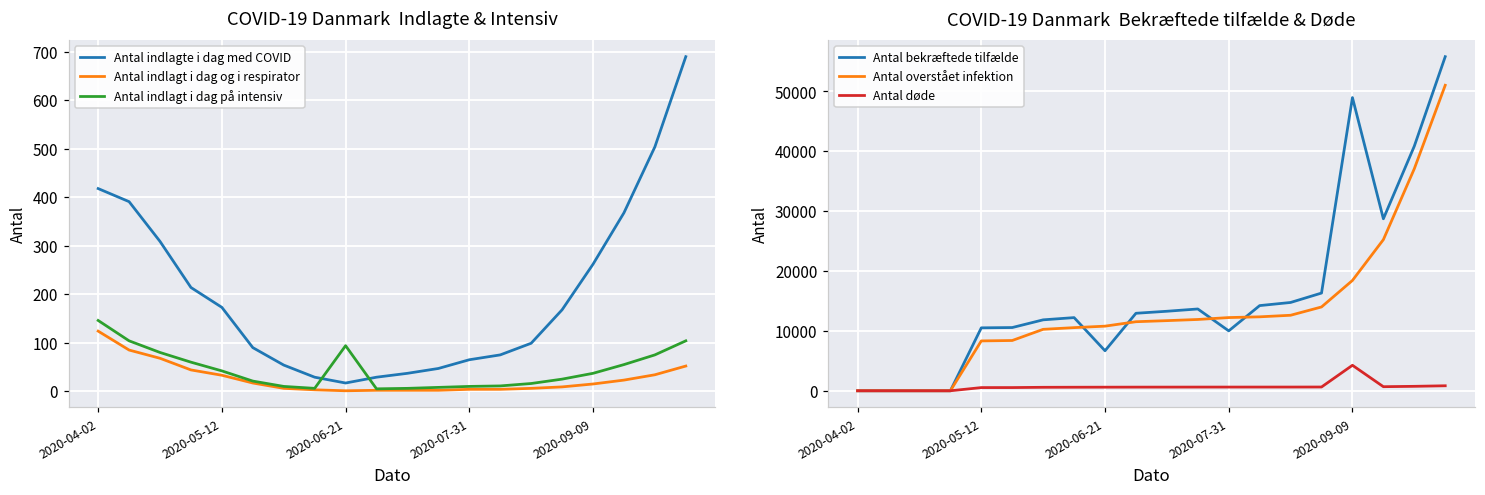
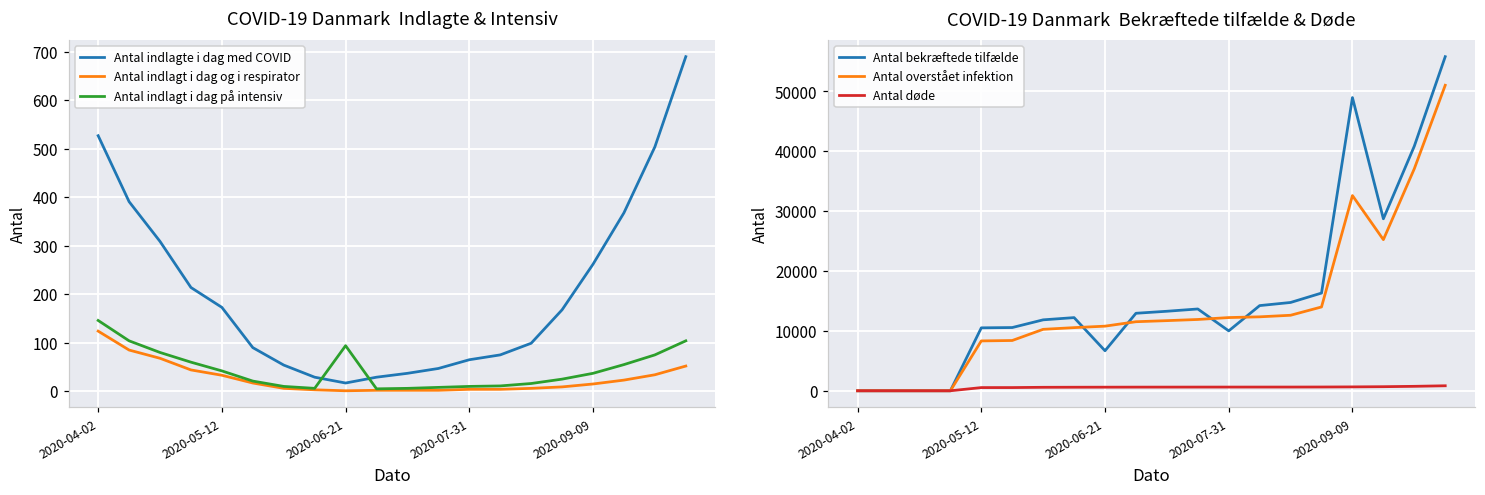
COVID-19 Danmark Indlagte & Intensiv, Antal indlagte i dag med COVID, 2020-04-02: 420 -> 530
COVID-19 Danmark Bekræftede tilfælde & Døde, Antal overstået infektion, 2020-09-09: 18000 -> 33000
COVID-19 Danmark Bekræftede tilfælde & Døde, Antal døde, 2020-09-09: 4000 -> 1000
